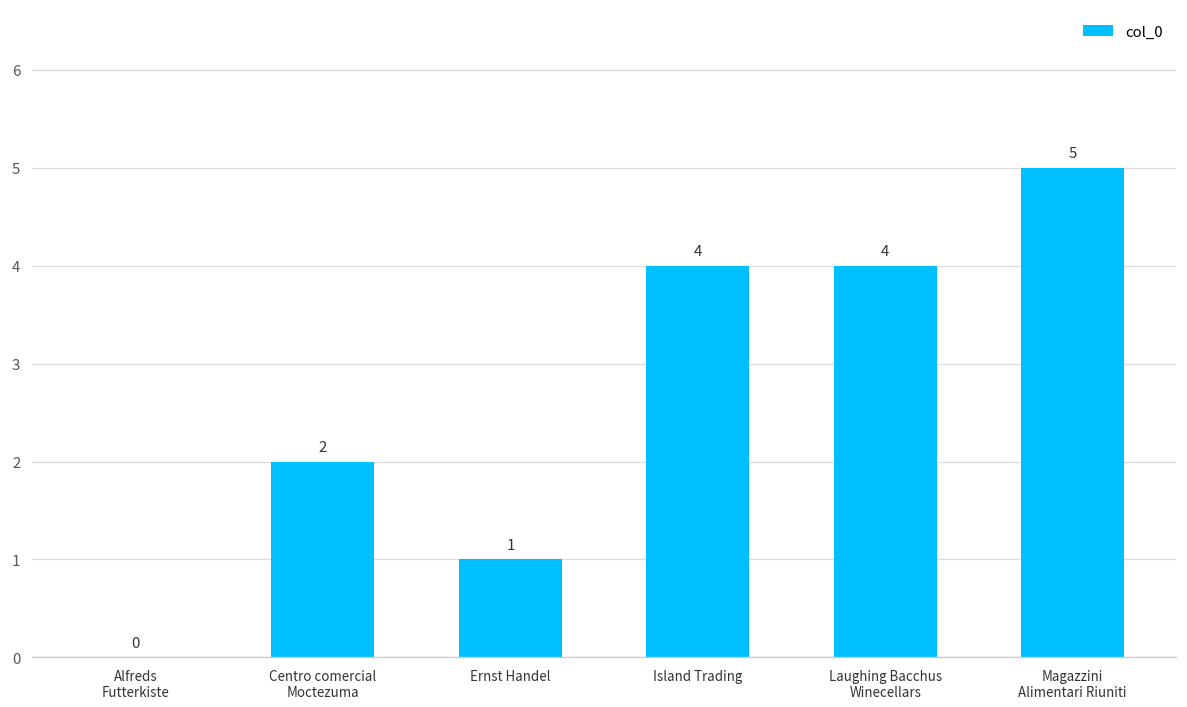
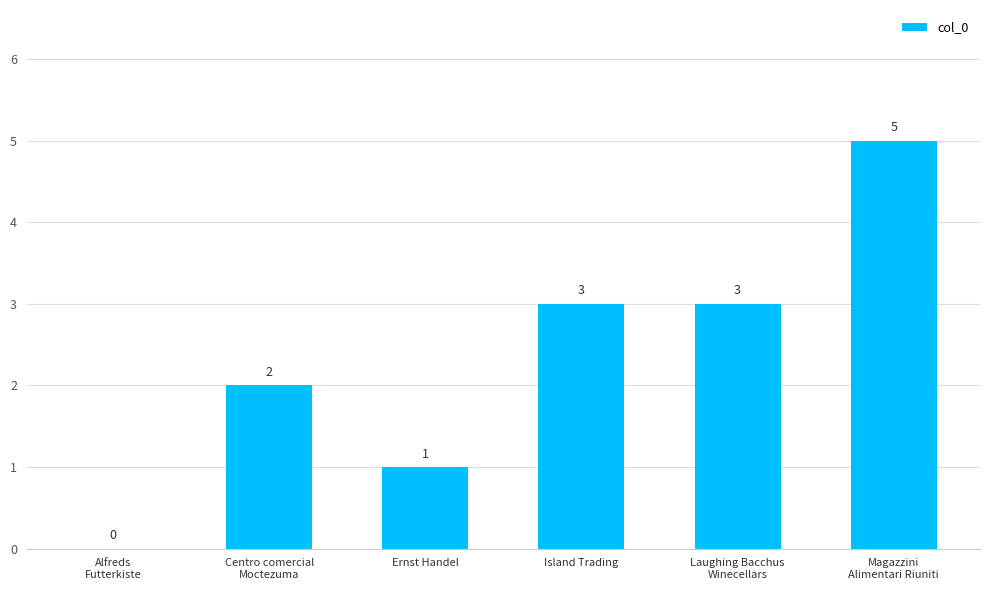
Island Trading: 4 -> 3
Laughing Bacchus Winecellars: 4 -> 3
